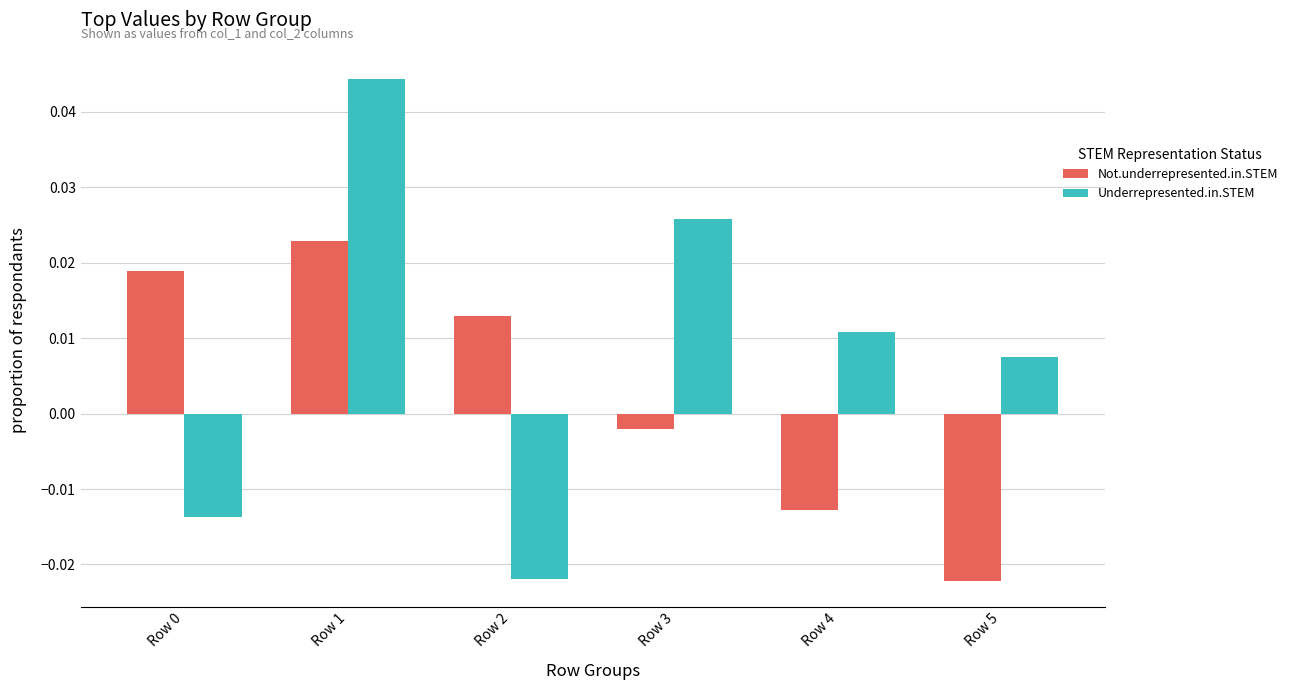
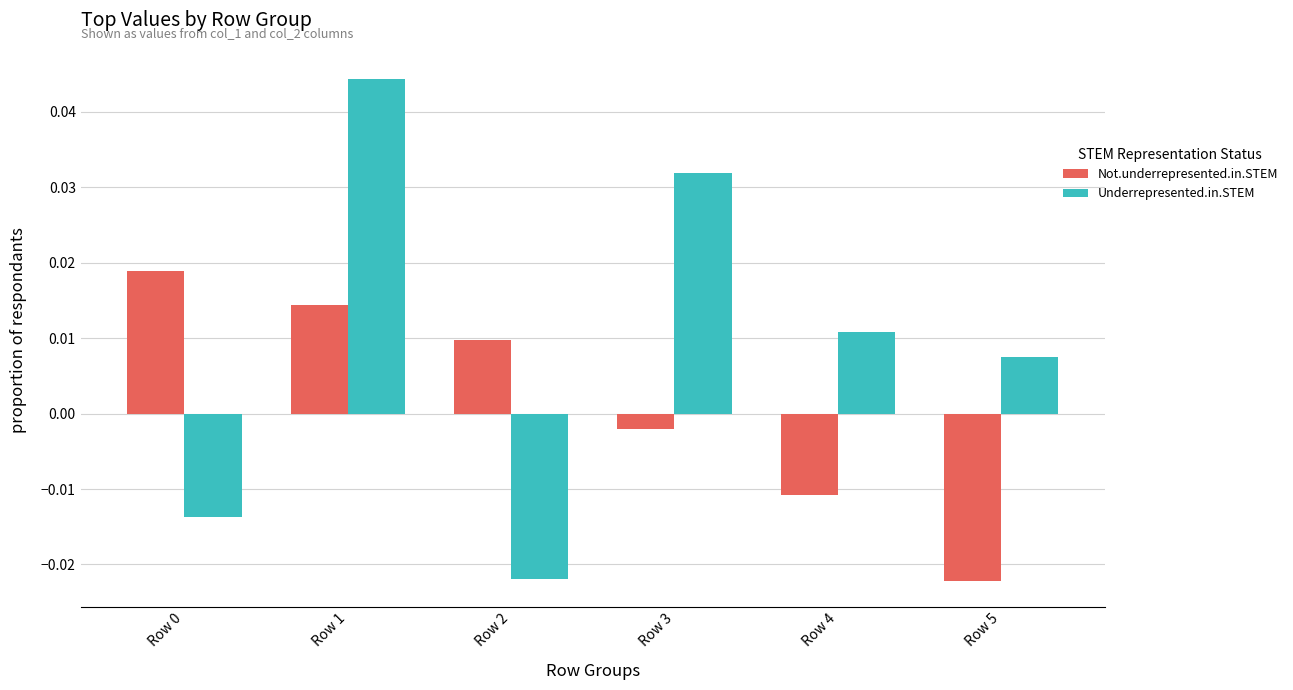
Not.underrepresented.in.STEM, Row 1: 0.023 -> 0.014
Not.underrepresented.in.STEM, Row 2: 0.013 -> 0.010
Underrepresented.in.STEM, Row 3: 0.026 -> 0.032
Not.underrepresented.in.STEM, Row 4: -0.013 -> -0.011
